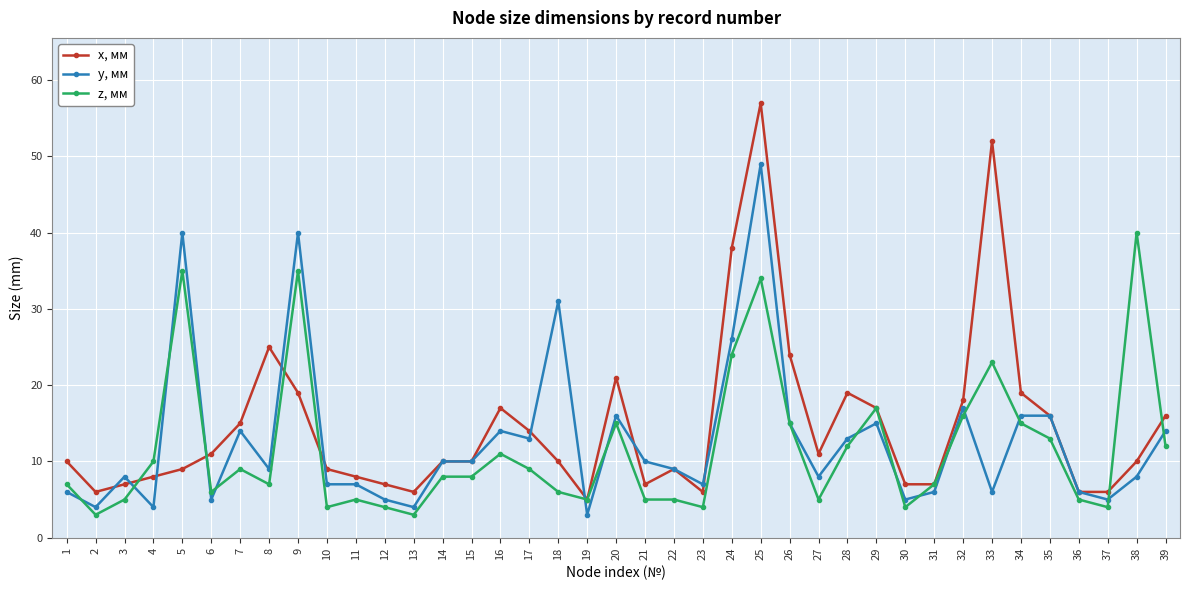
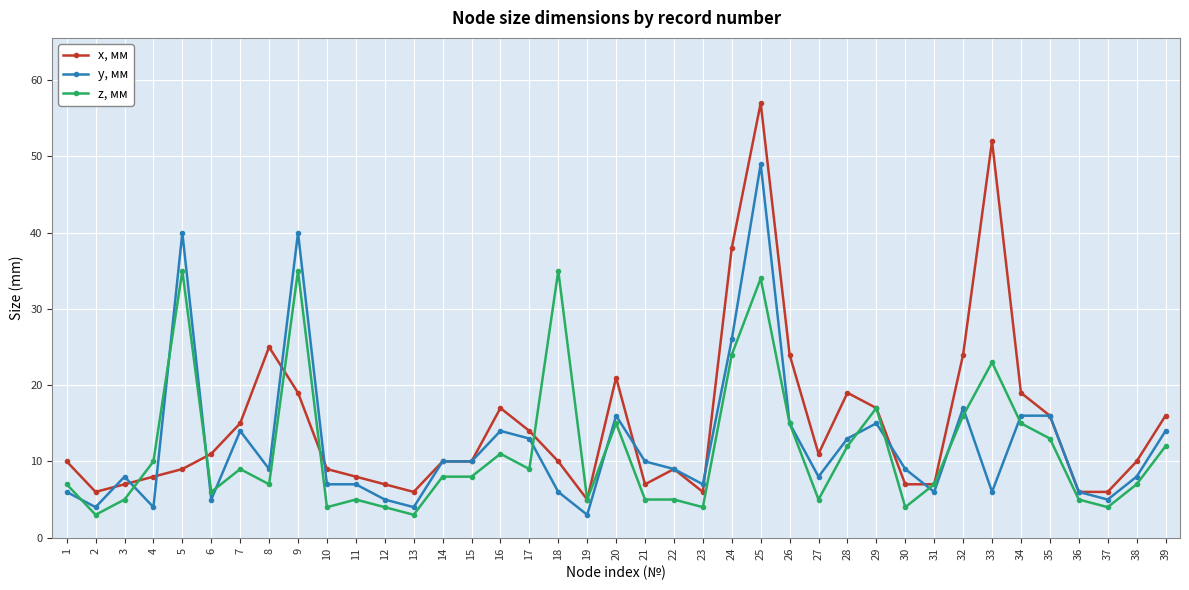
y, мм, 18: 31 -> 6
z, мм, 18: 6 -> 35
y, мм, 30: 5 -> 9
x, мм, 32: 18 -> 24
z, мм, 38: 40 -> 7
